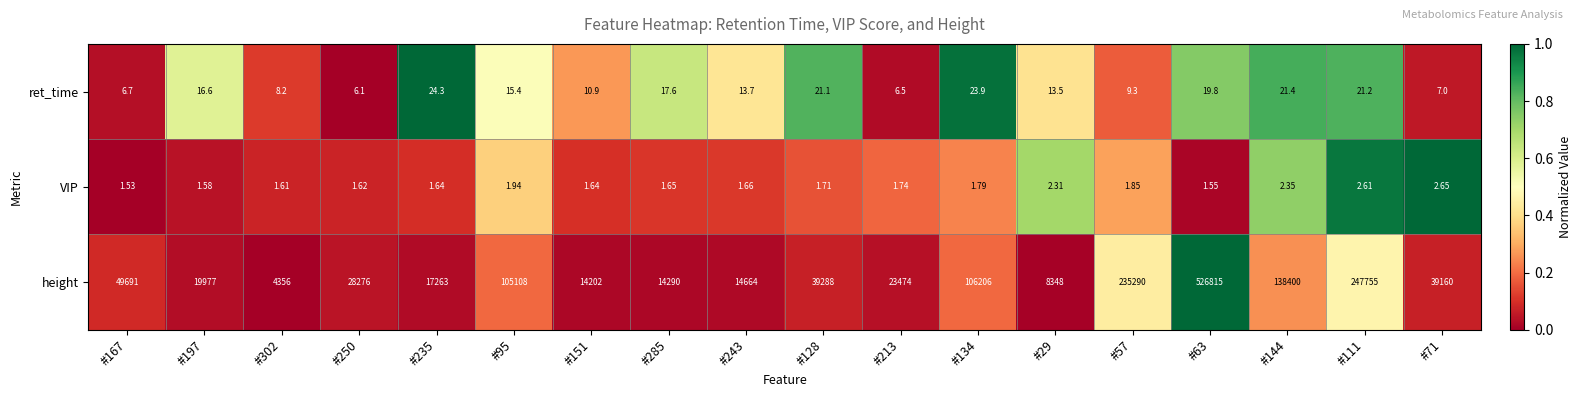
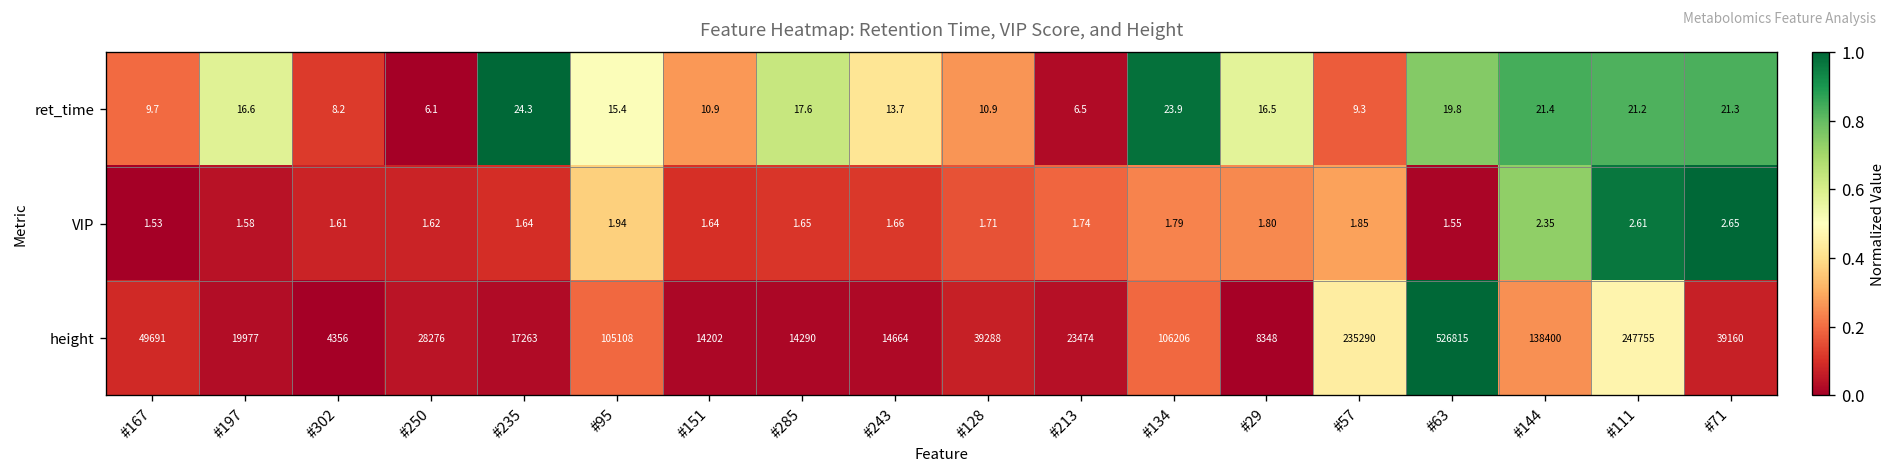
ret_time, #167: 6.7 -> 9.7
ret_time, #128: 21.1 -> 10.9
ret_time, #29: 13.5 -> 16.5
ret_time, #71: 7.0 -> 21.3
VIP, #29: 2.31 -> 1.80
